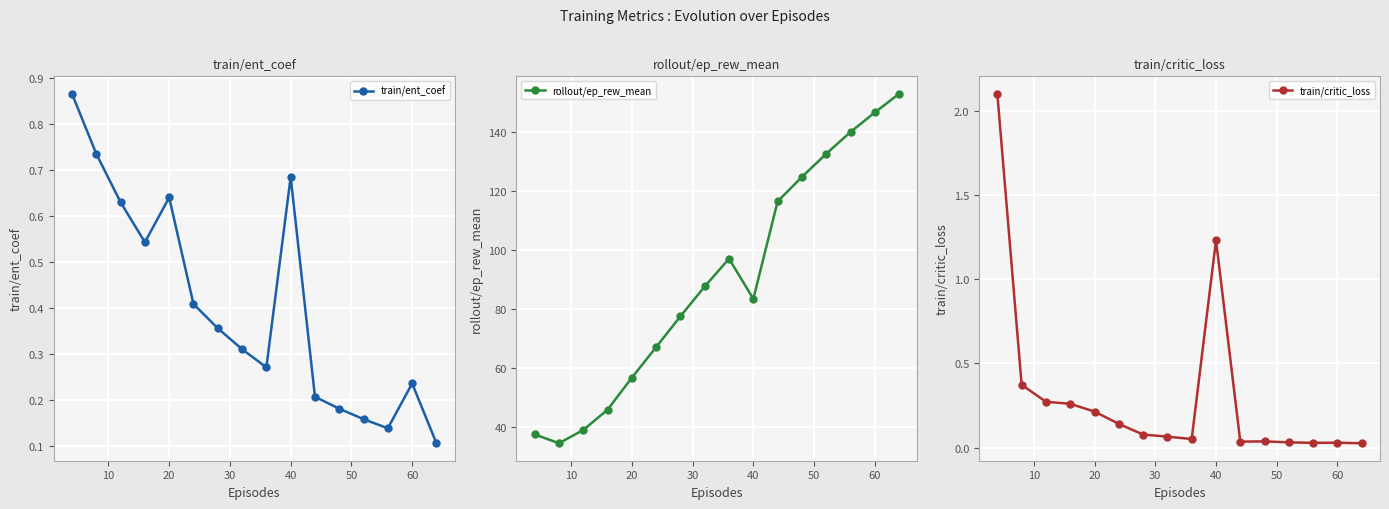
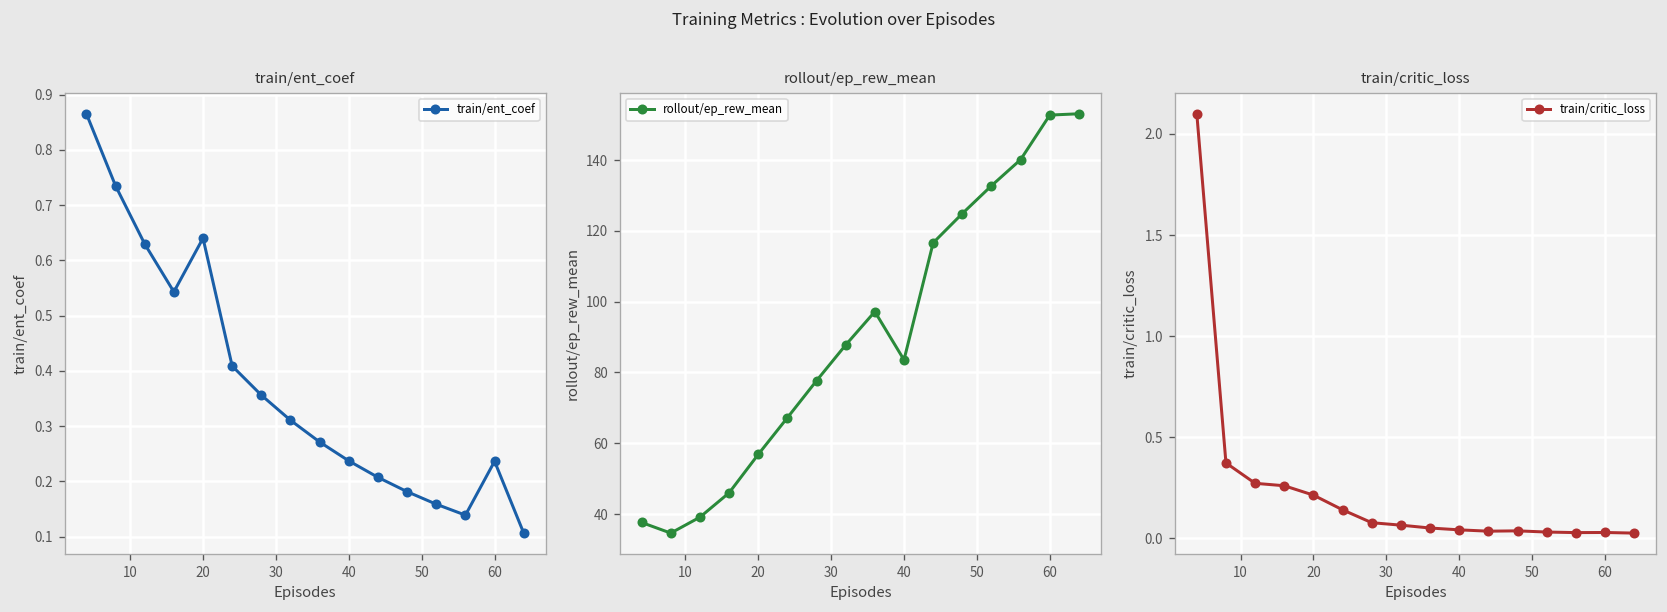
train/ent_coef, 40: 0.68 -> 0.24
rollout/ep_rew_mean, 60: 147 -> 153
train/critic_loss, 40: 1.23 -> 0.04
